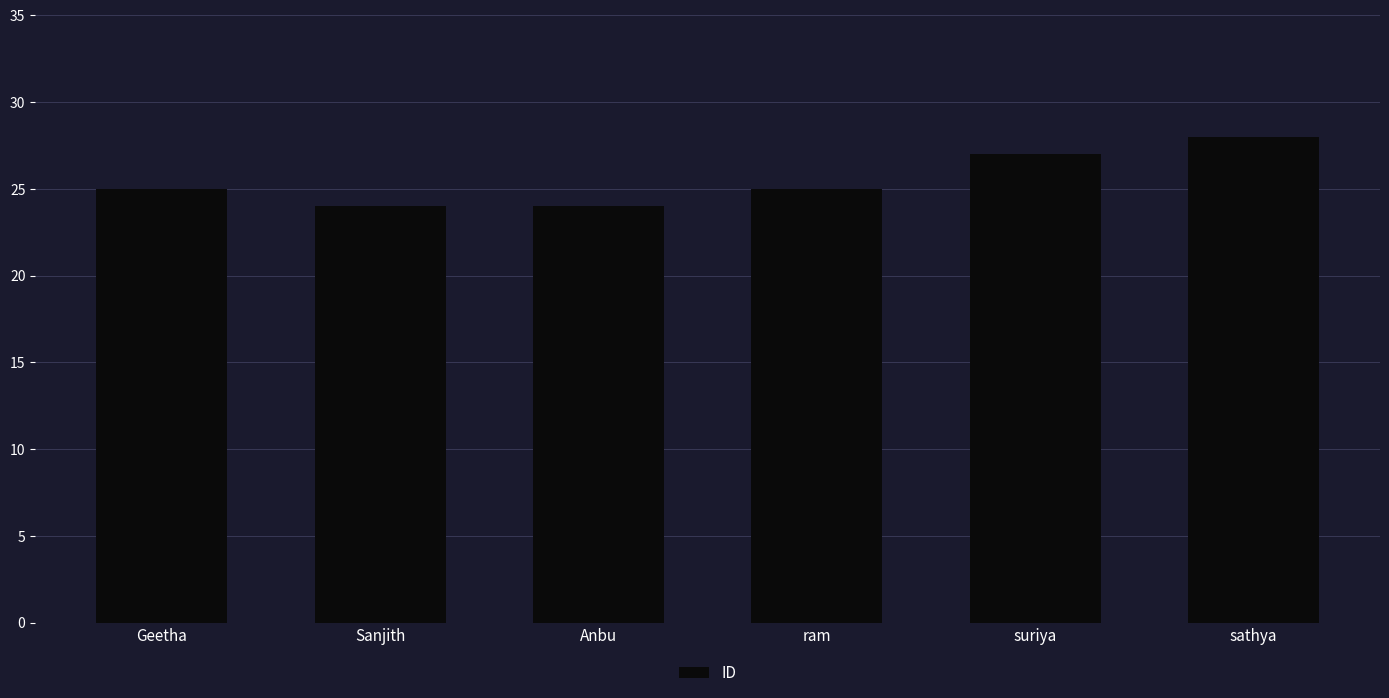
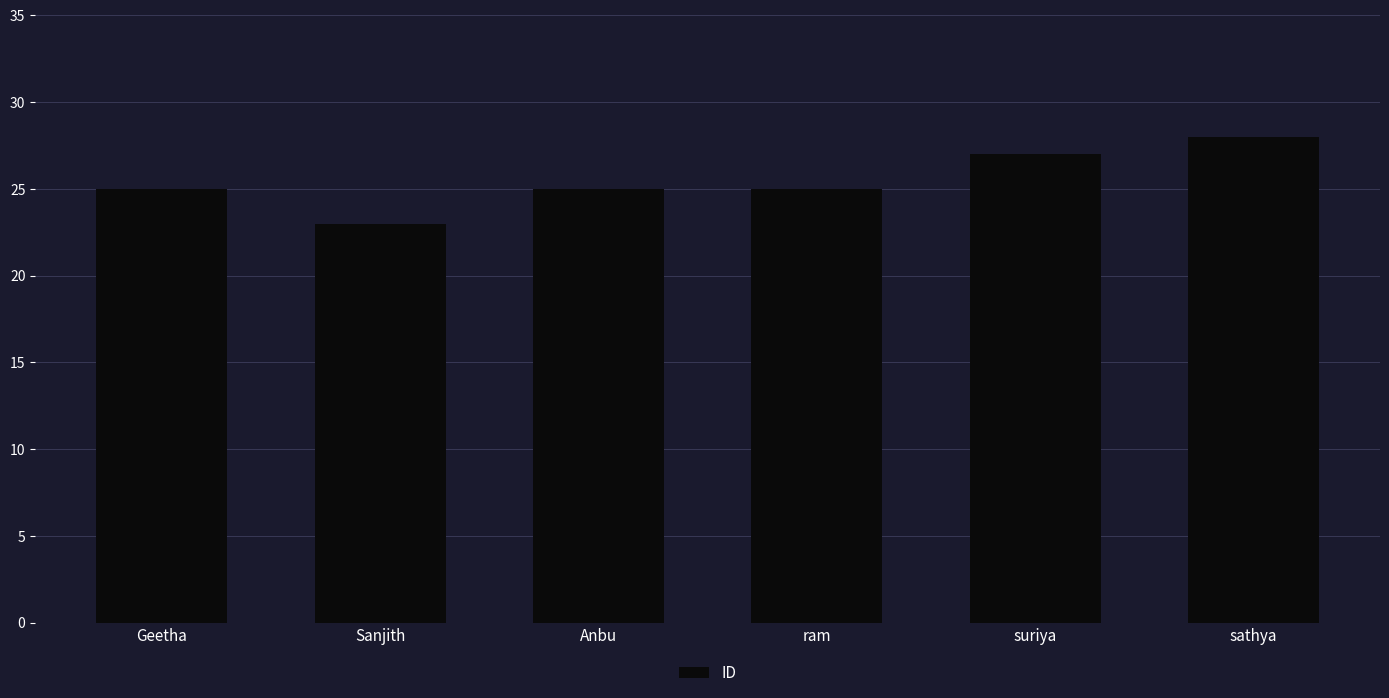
Sanjith: 24 -> 23
Anbu: 24 -> 25
